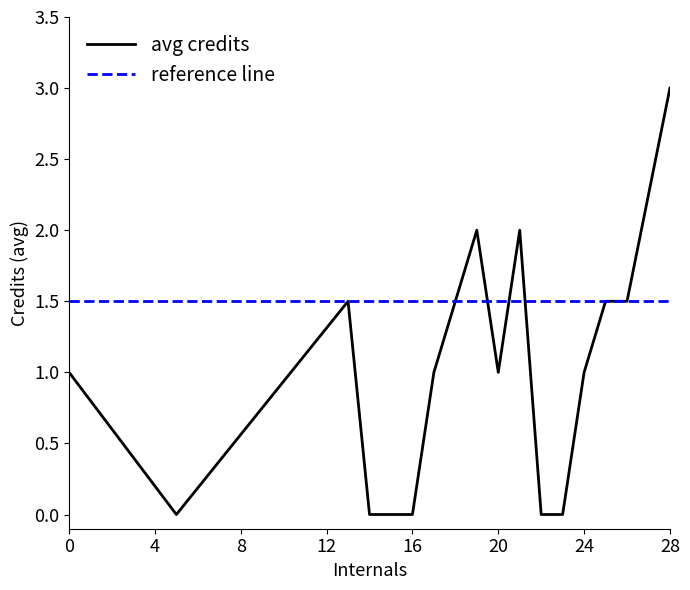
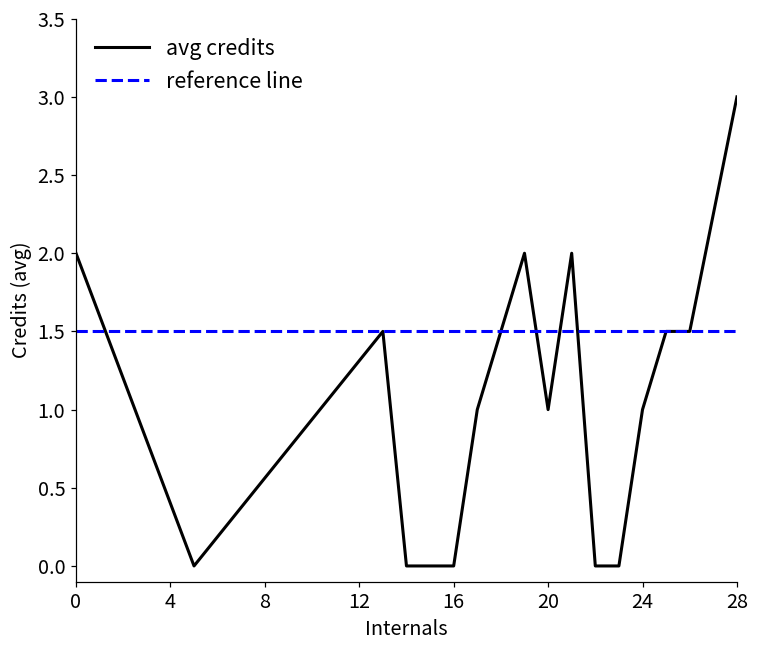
avg credits, 0: 1 -> 2
